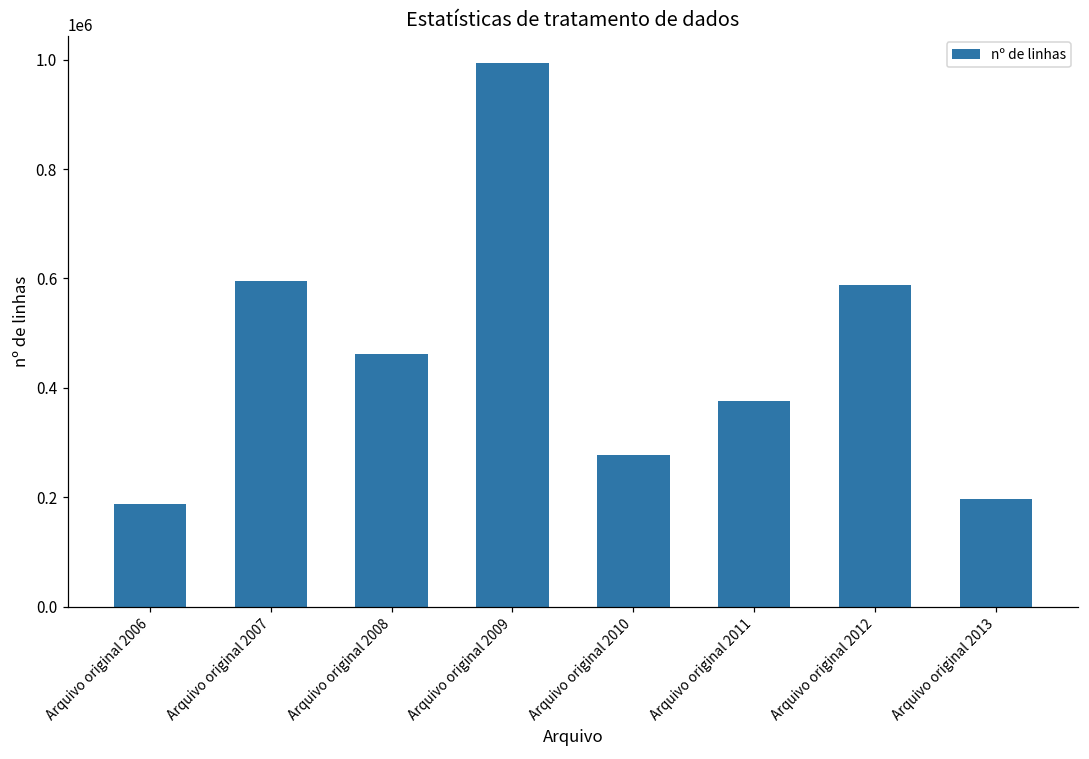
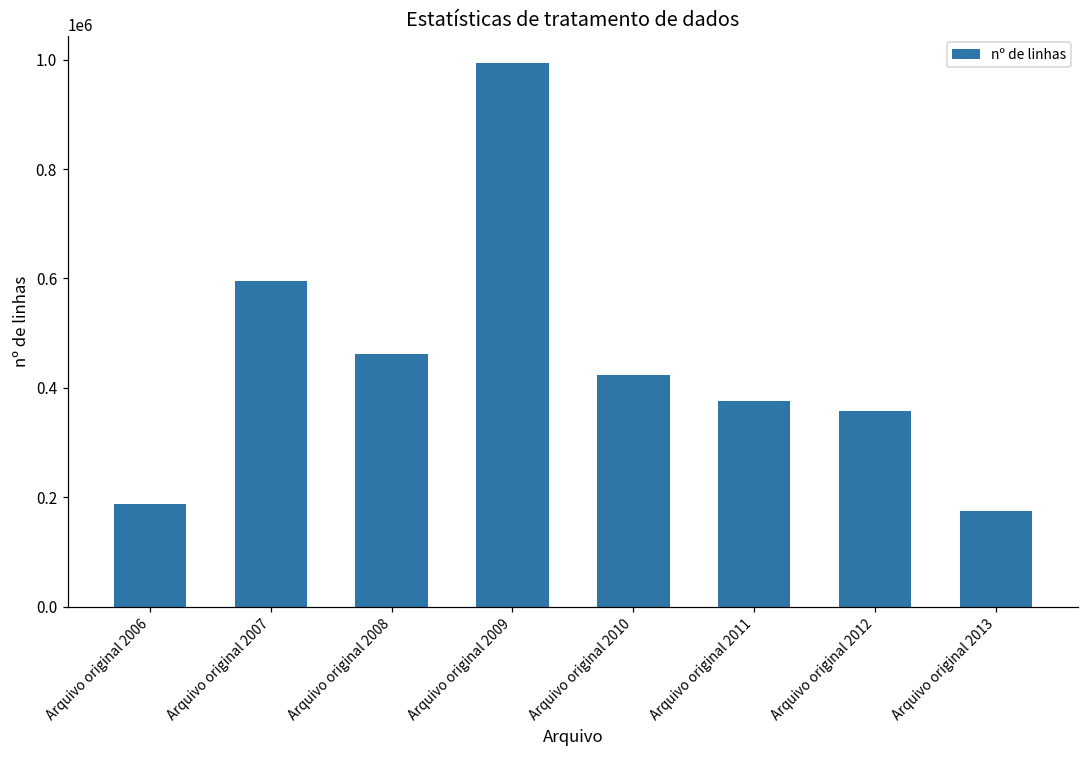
Arquivo original 2010: 280000 -> 420000
Arquivo original 2012: 590000 -> 360000
Arquivo original 2013: 200000 -> 180000
